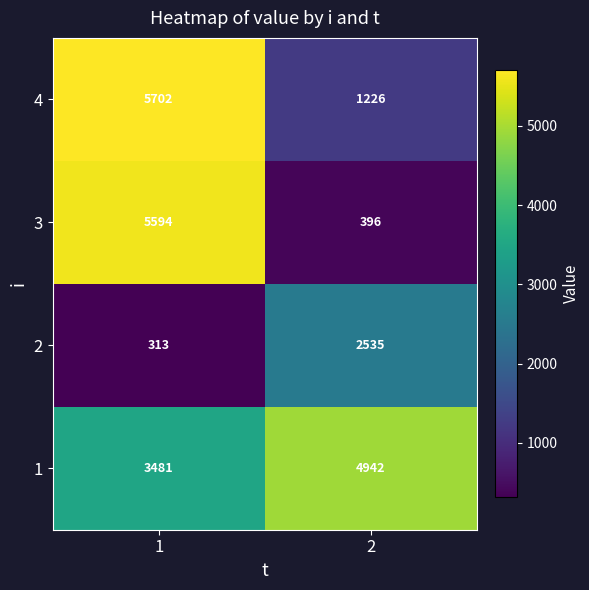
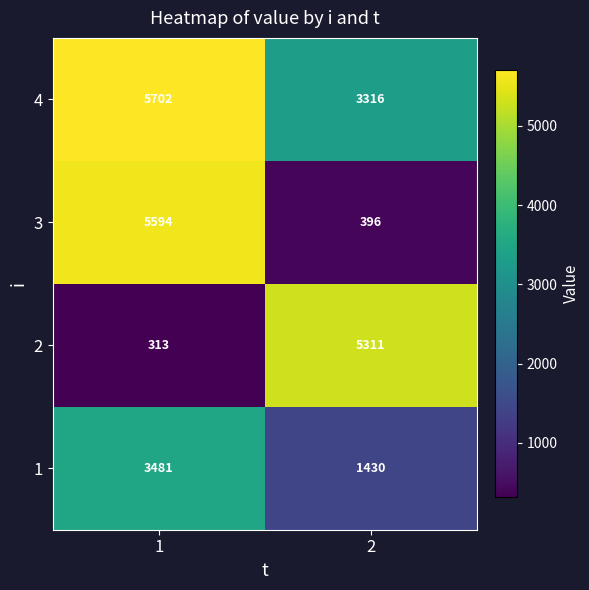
4, 2: 1226 -> 3316
2, 2: 2535 -> 5311
1, 2: 4942 -> 1430
